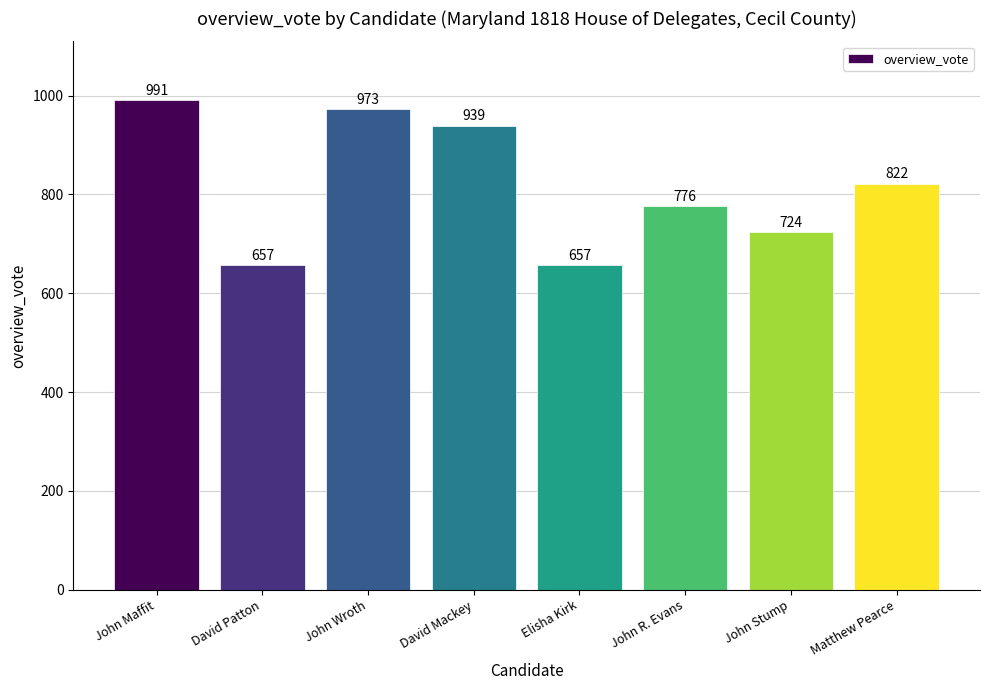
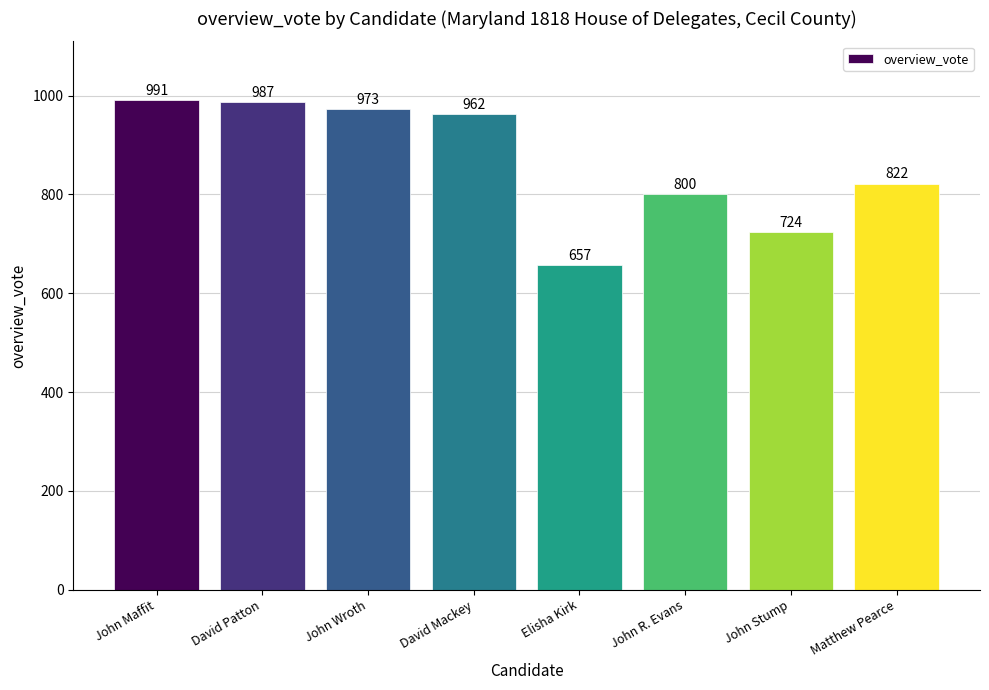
David Patton: 657 -> 987
David Mackey: 939 -> 962
John R. Evans: 776 -> 800
